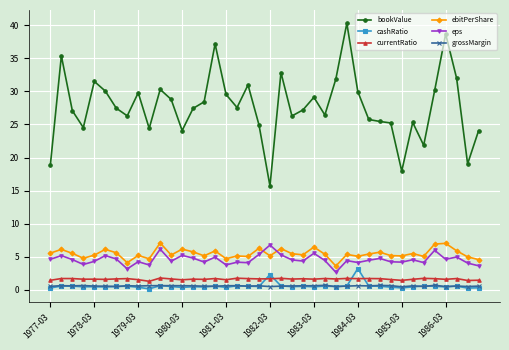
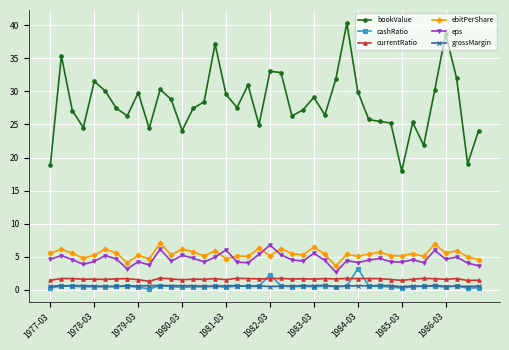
eps, 1981-03: 4 -> 6
bookValue, 1982-03: 16 -> 33
ebitPerShare, 1986-03: 7 -> 6
